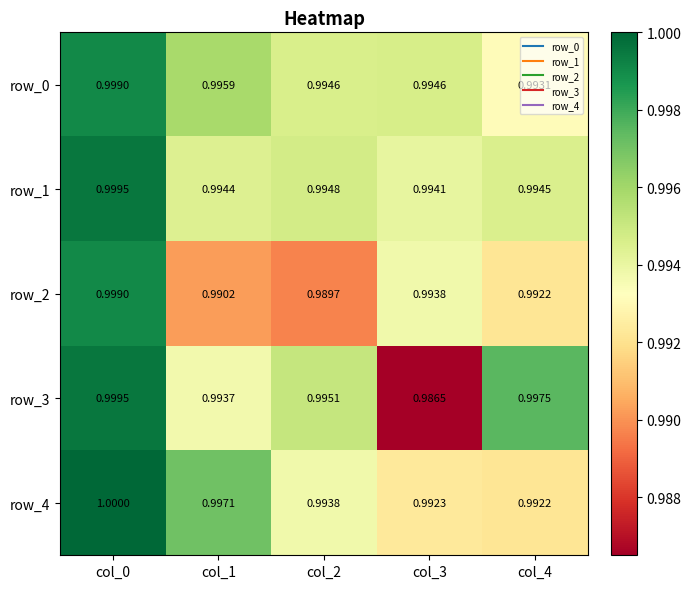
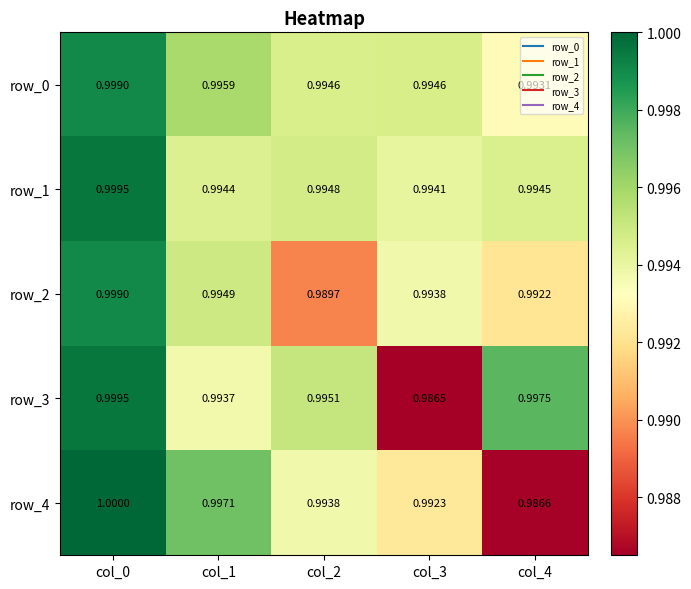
row_2, col_1: 0.9902 -> 0.9949
row_4, col_4: 0.9922 -> 0.9866
